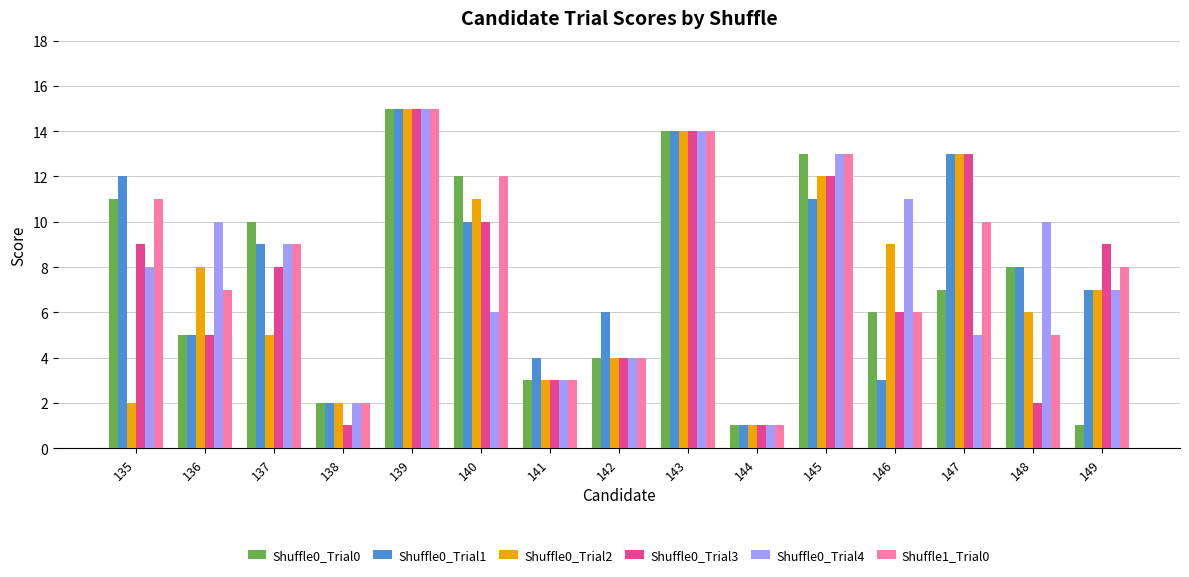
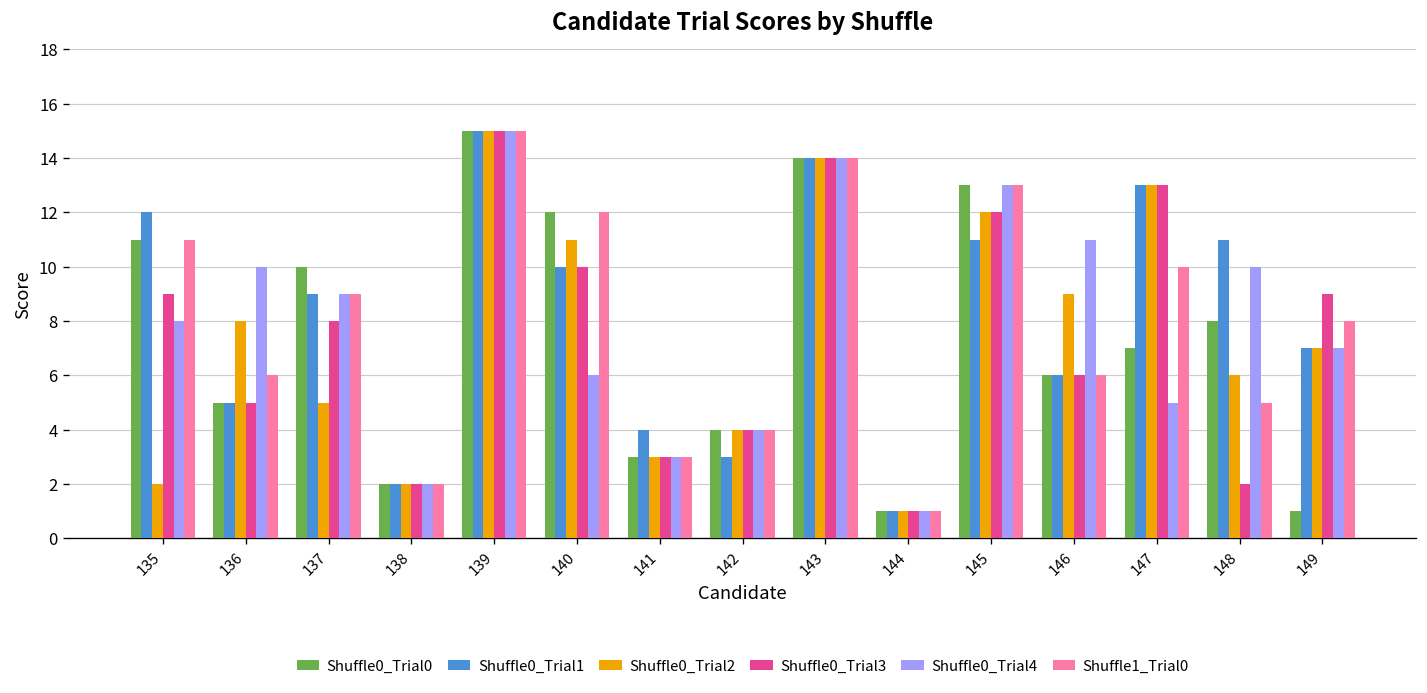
Shuffle1_Trial0, 136: 7 -> 6
Shuffle0_Trial3, 138: 1 -> 2
Shuffle0_Trial1, 142: 6 -> 3
Shuffle0_Trial1, 146: 3 -> 6
Shuffle0_Trial1, 148: 8 -> 11
